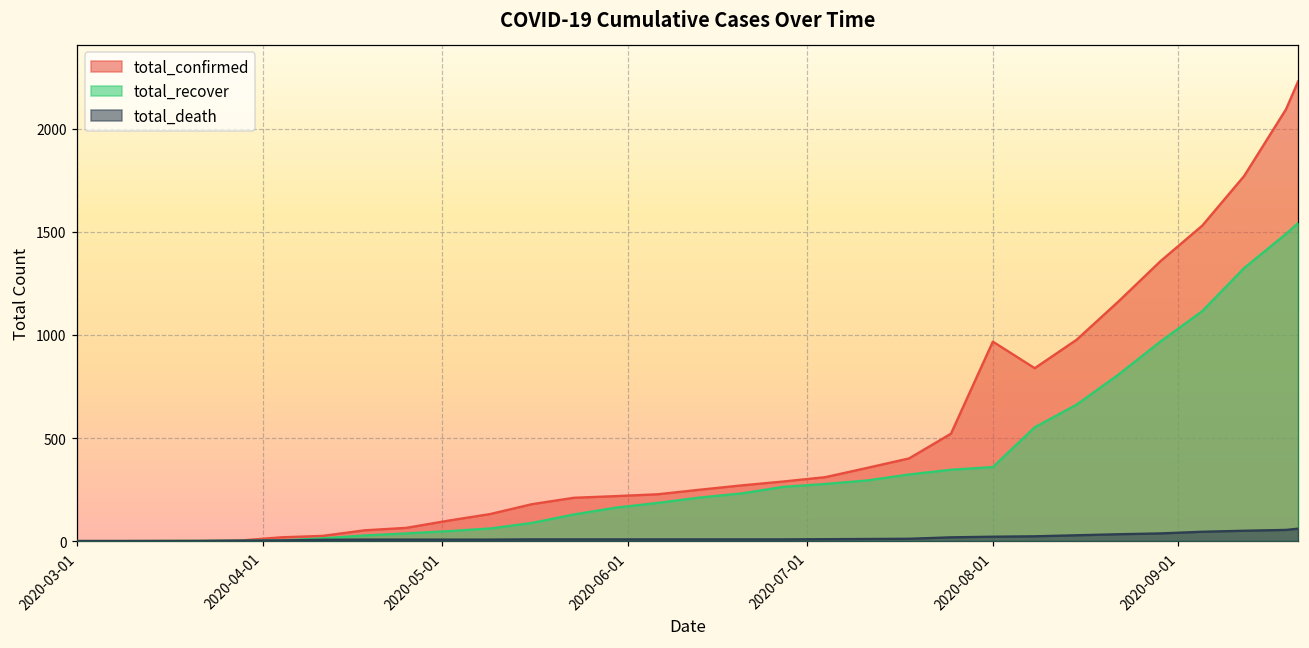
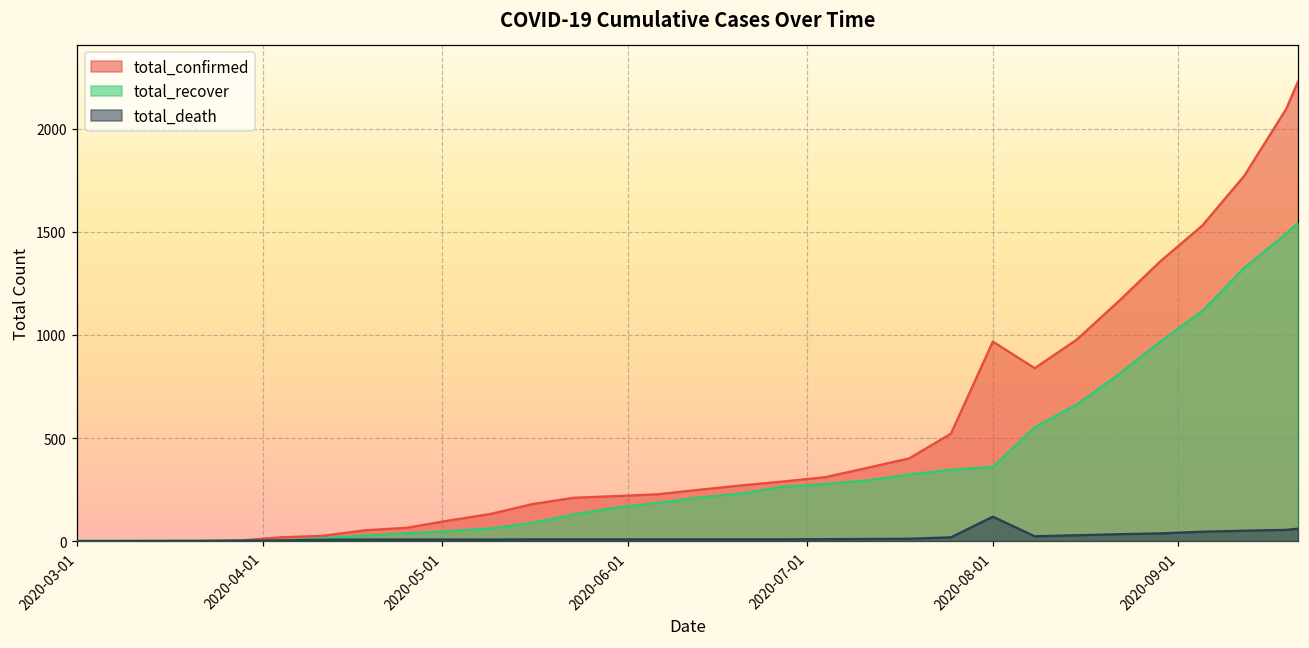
total_death, 2020-08-01: 20 -> 120
